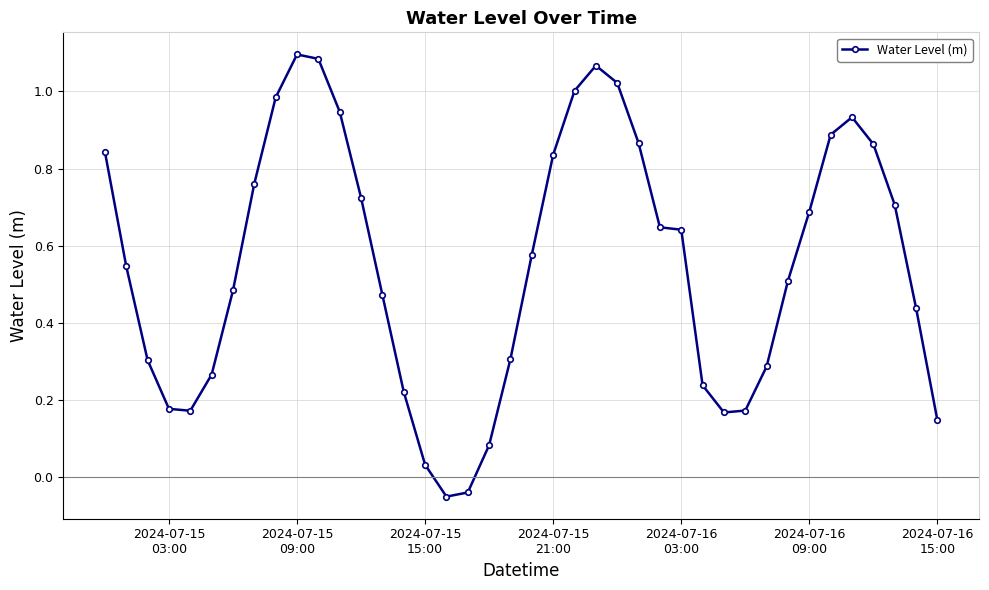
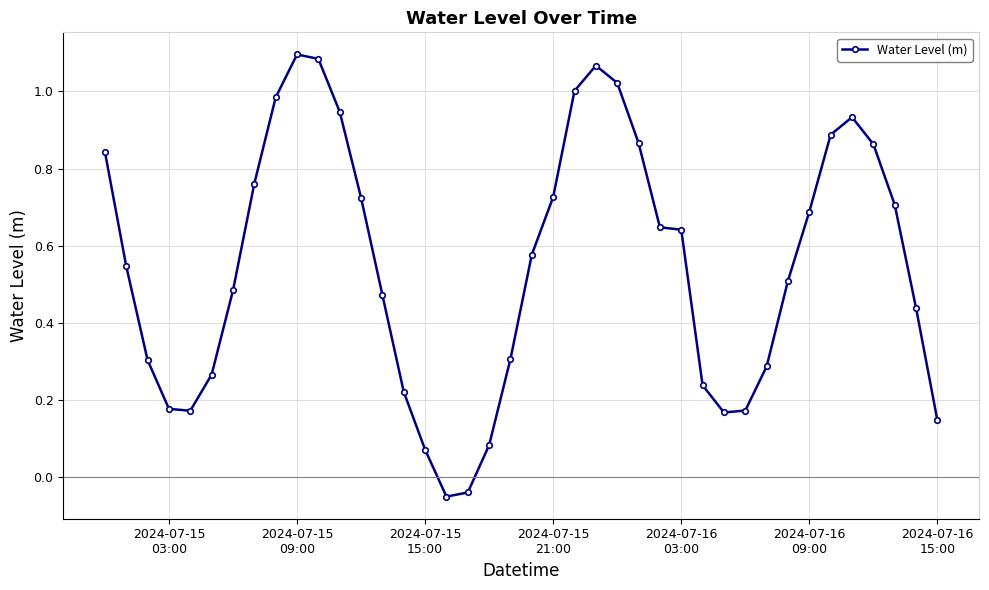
2024-07-15 15:00: 0.03 -> 0.07
2024-07-15 21:00: 0.84 -> 0.73
